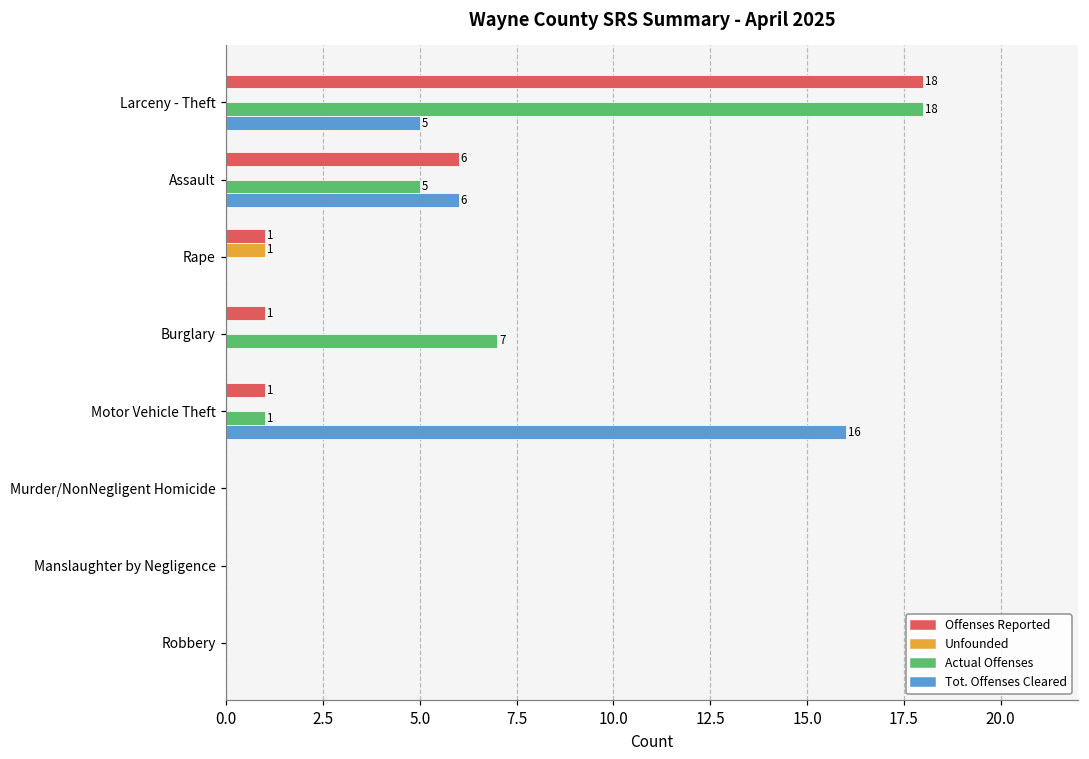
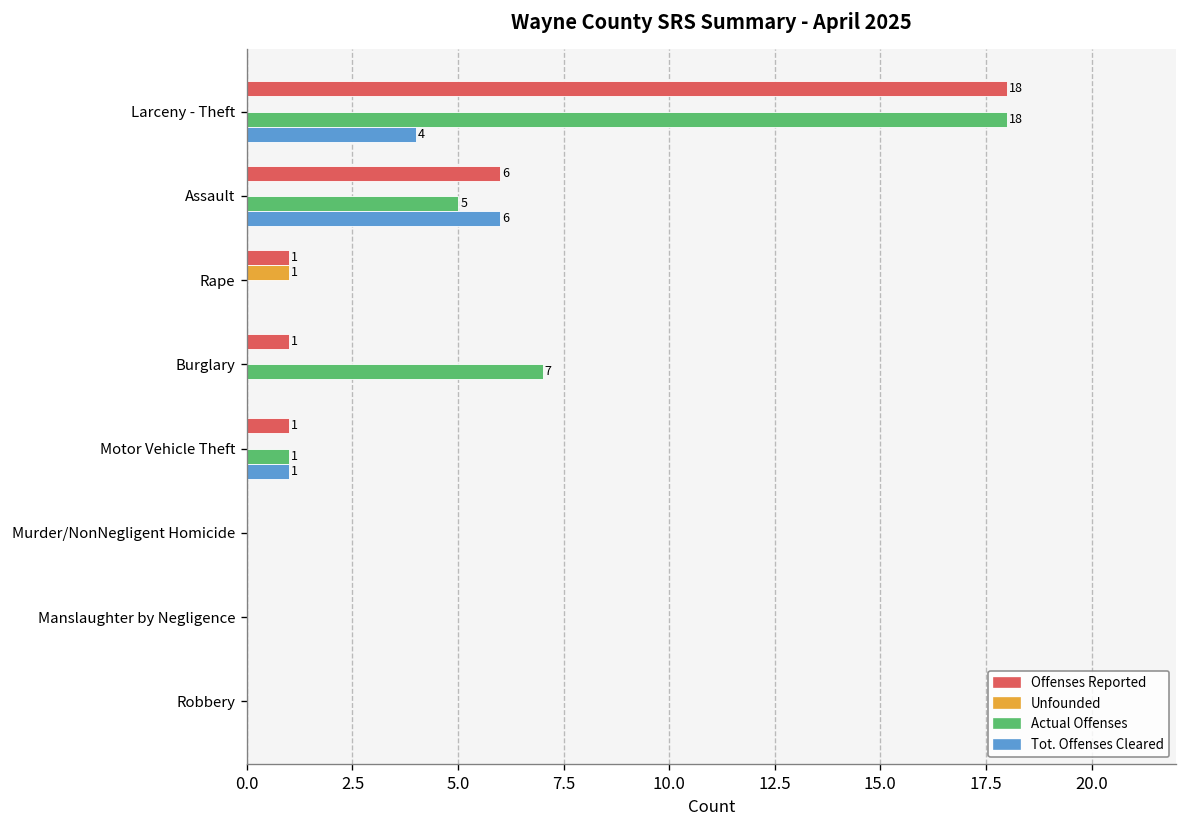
Tot. Offenses Cleared, Larceny - Theft: 5 -> 4
Tot. Offenses Cleared, Motor Vehicle Theft: 16 -> 1
